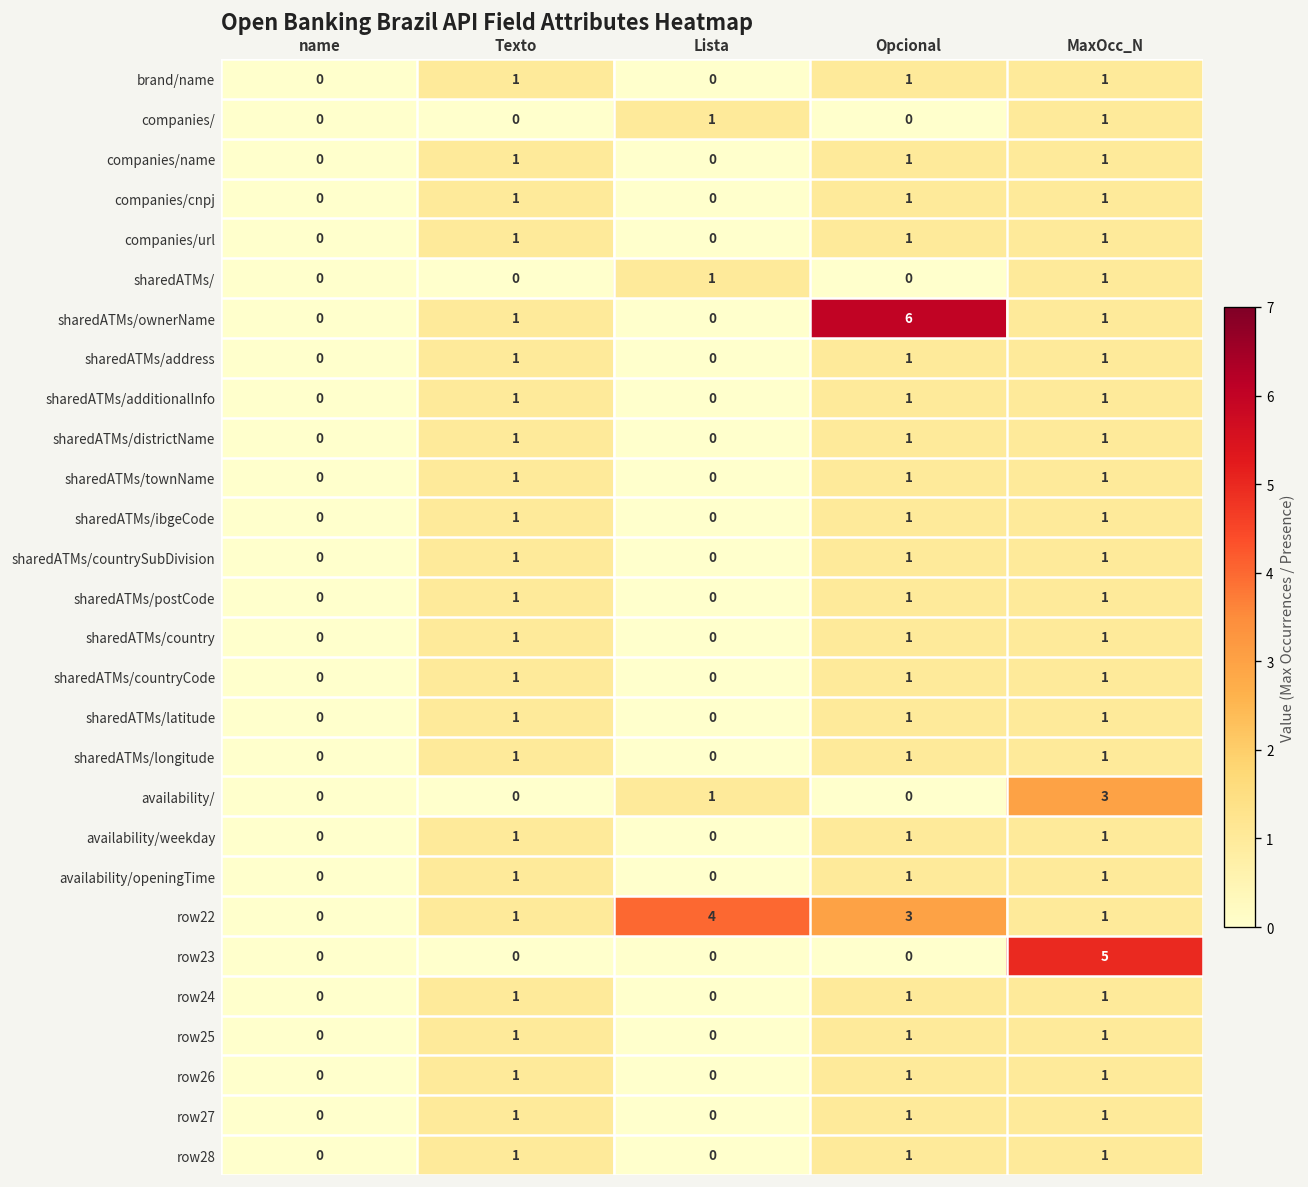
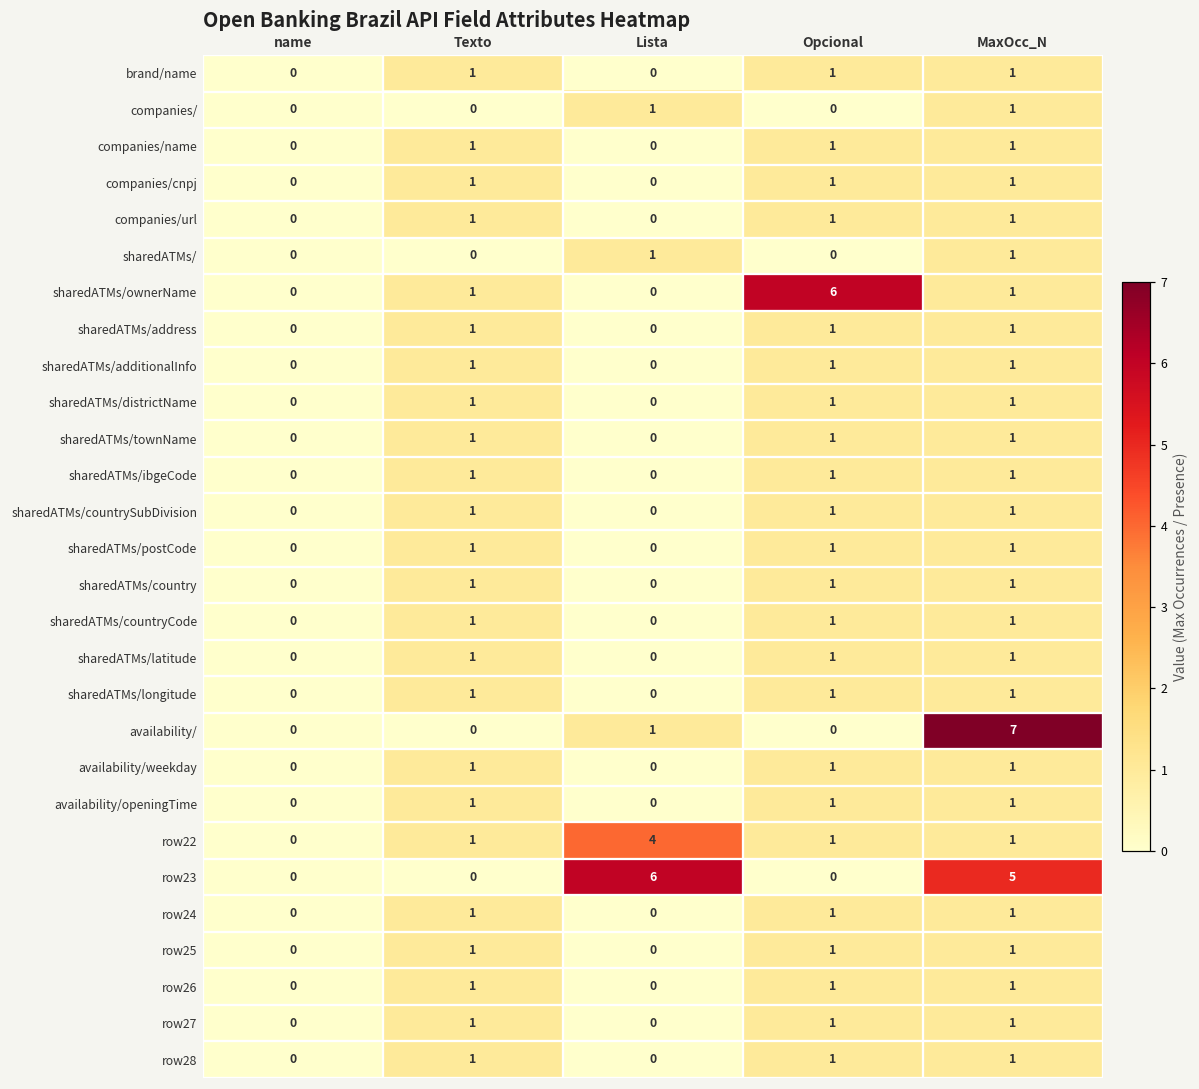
availability/, MaxOcc_N: 3 -> 7
row22, Opcional: 3 -> 1
row23, Lista: 0 -> 6
